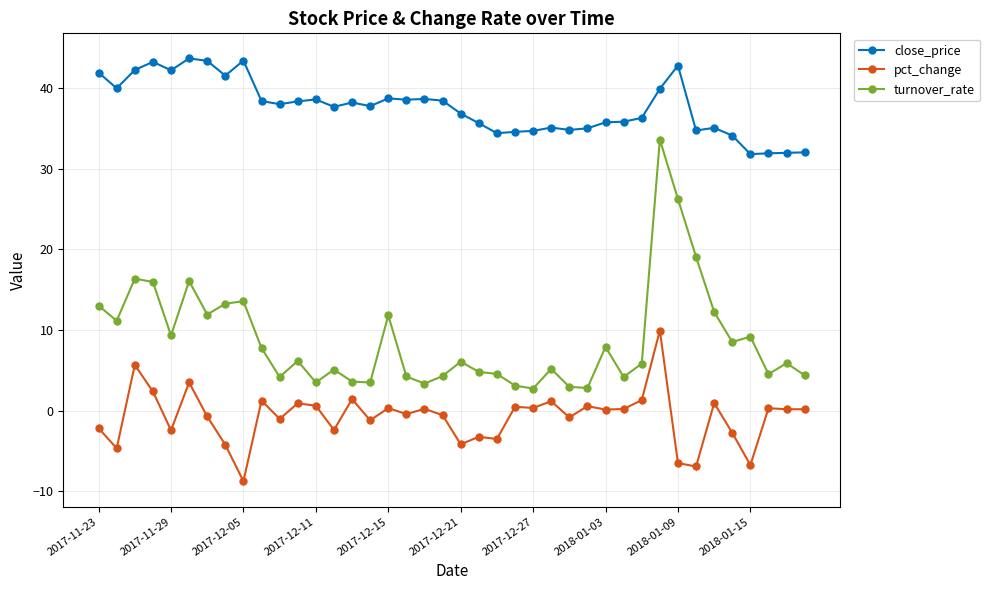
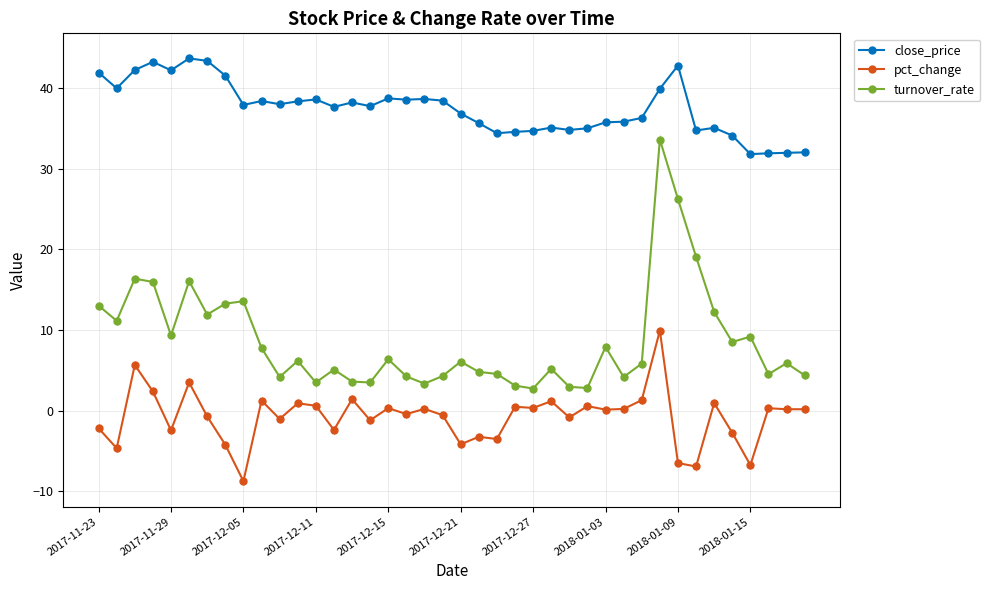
close_price, 2017-12-05: 43 -> 38
turnover_rate, 2017-12-15: 12 -> 6
